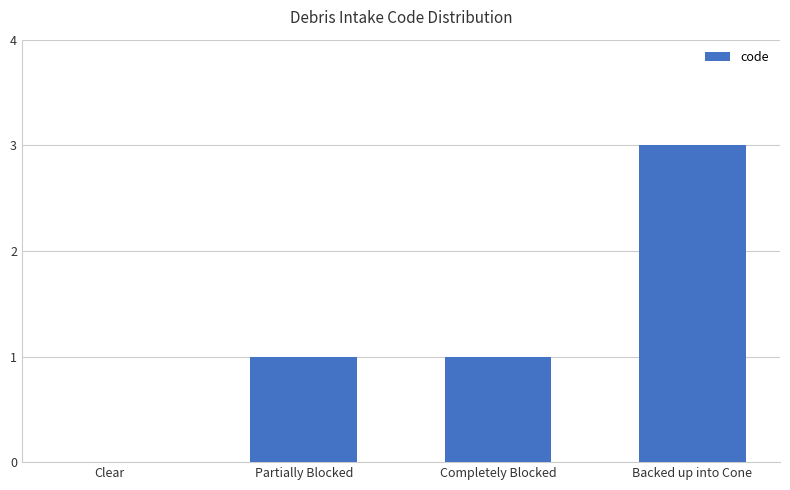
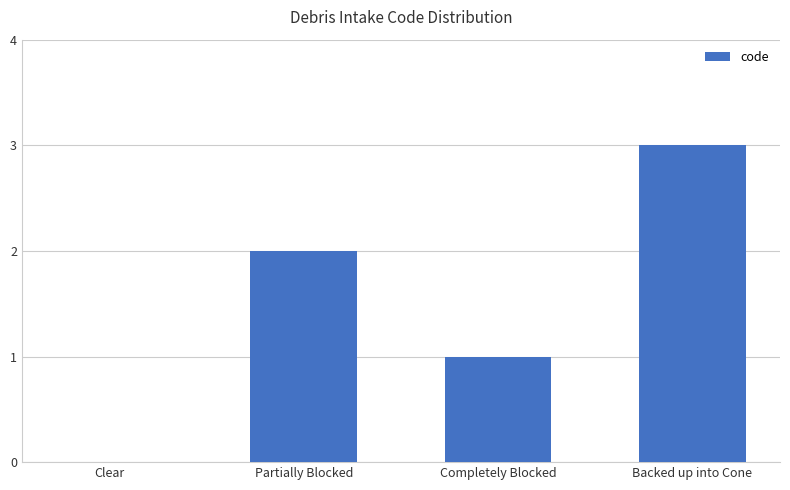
Partially Blocked: 1 -> 2
